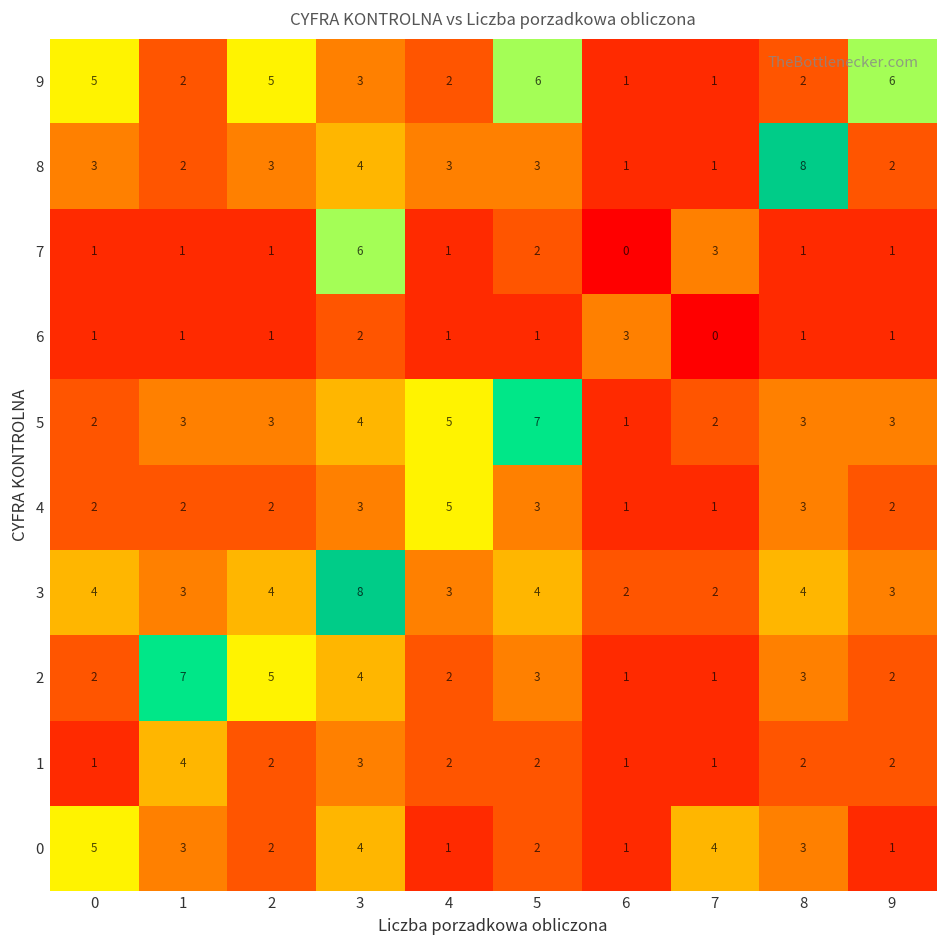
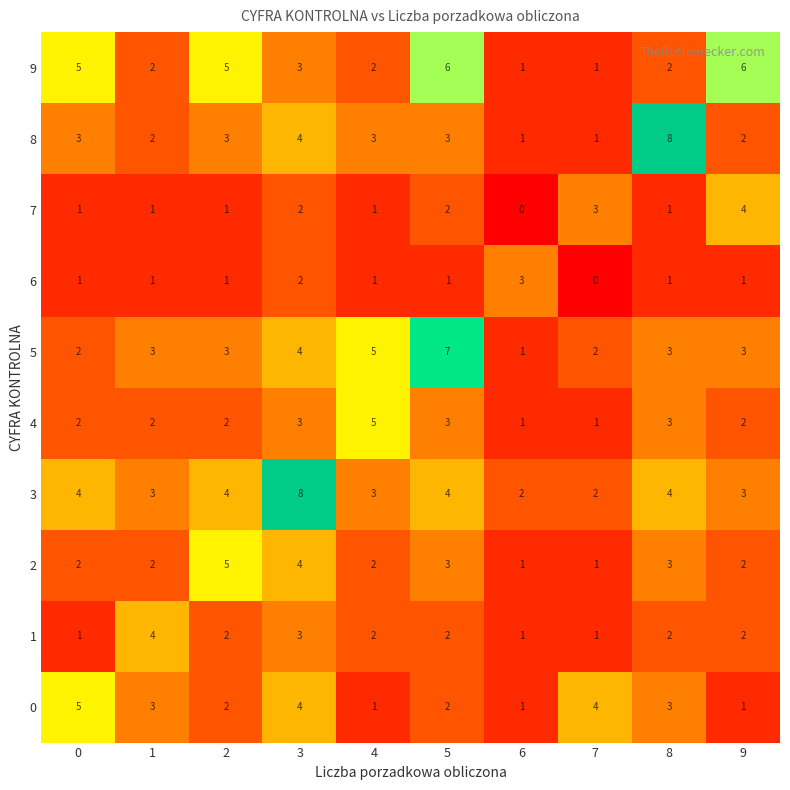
7, 3: 6 -> 2
7, 9: 1 -> 4
2, 1: 7 -> 2
